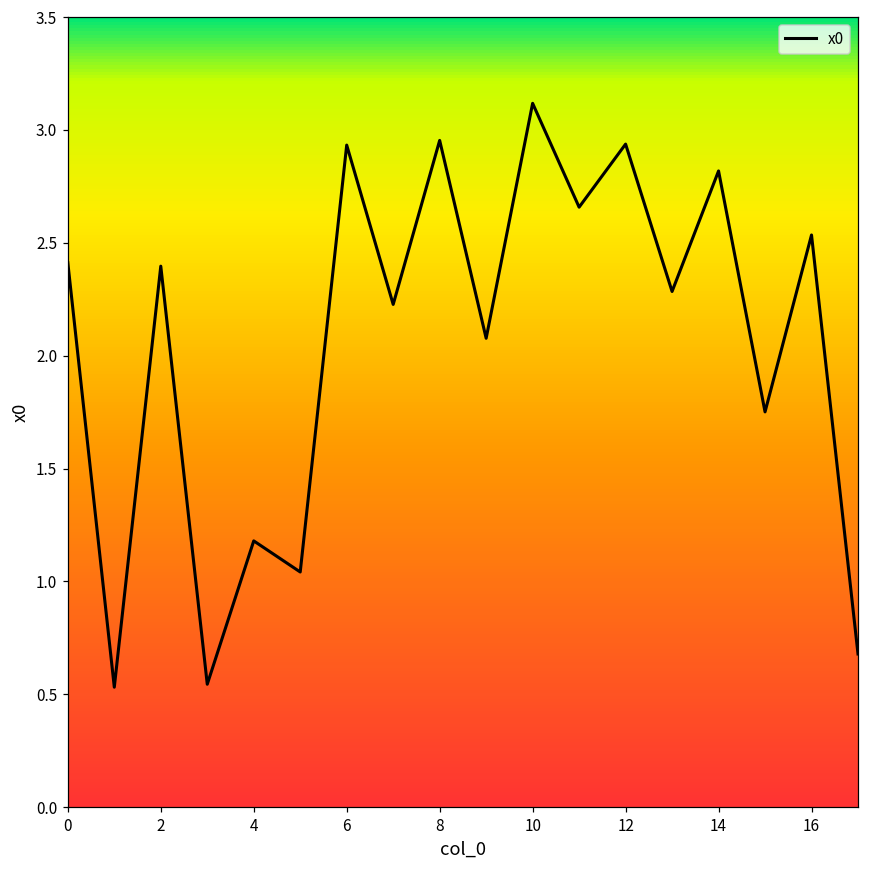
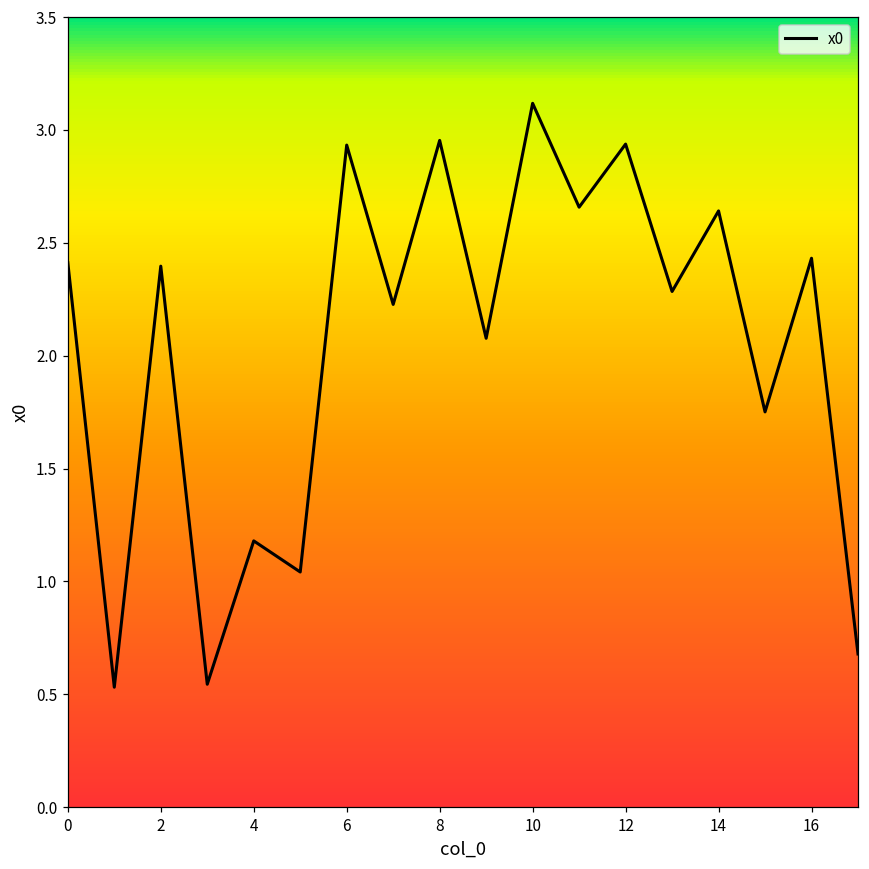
14: 2.82 -> 2.64
16: 2.53 -> 2.43
